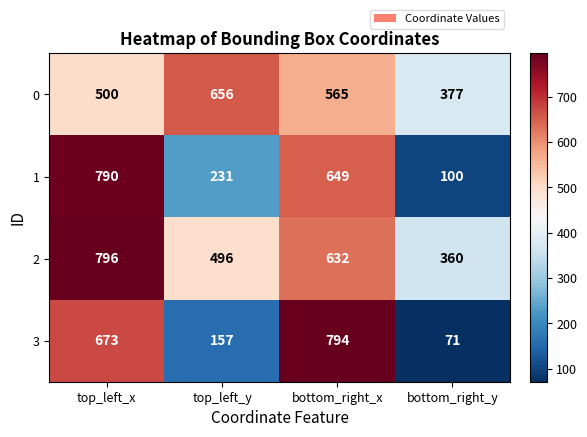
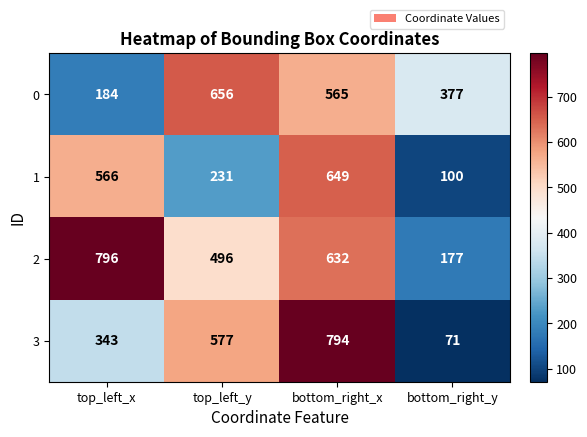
0, top_left_x: 500 -> 184
1, top_left_x: 790 -> 566
2, bottom_right_y: 360 -> 177
3, top_left_x: 673 -> 343
3, top_left_y: 157 -> 577
